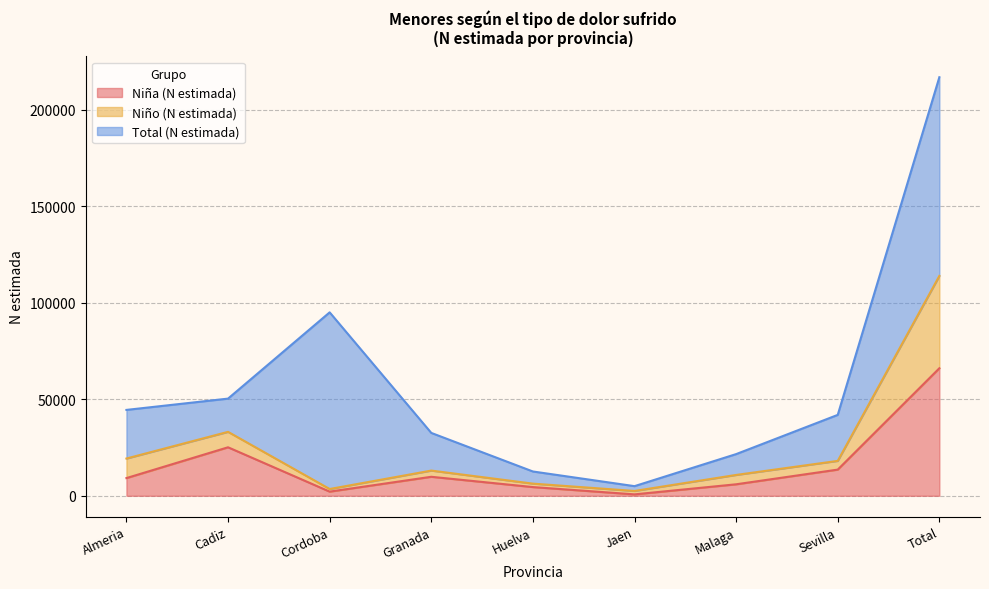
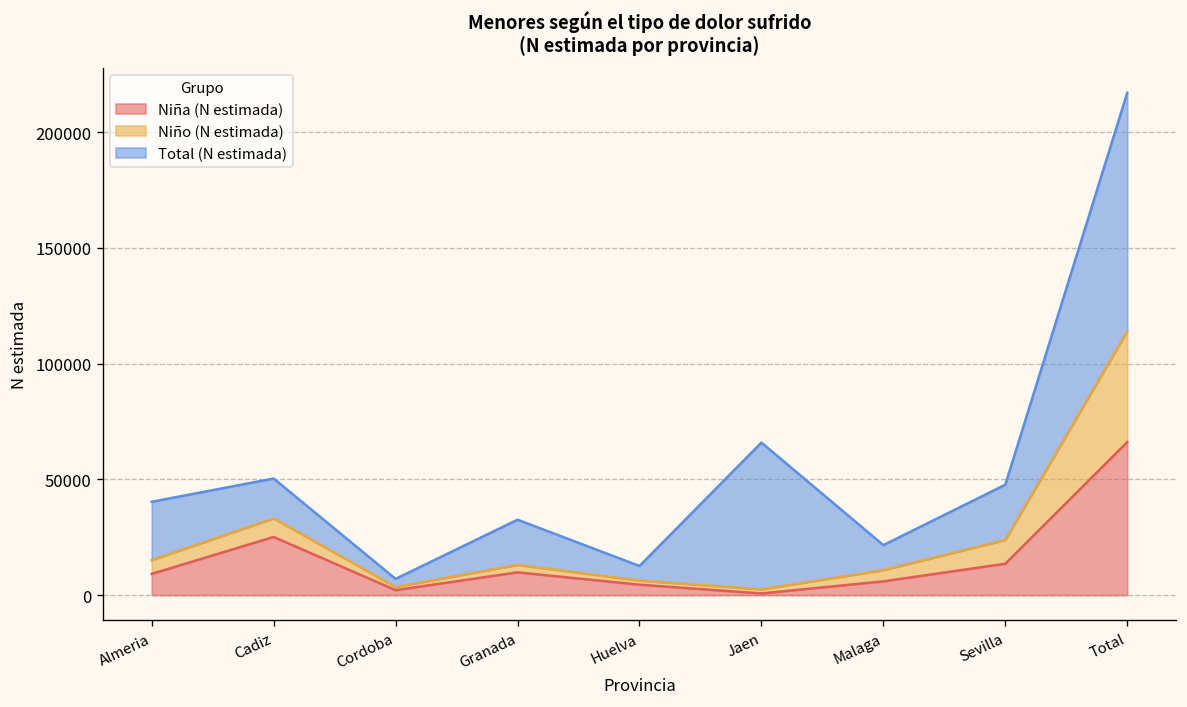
Niño (N estimada), Almeria: 10000 -> 6000
Total (N estimada), Cordoba: 92000 -> 4000
Total (N estimada), Jaen: 2000 -> 63000
Niño (N estimada), Sevilla: 5000 -> 10000
